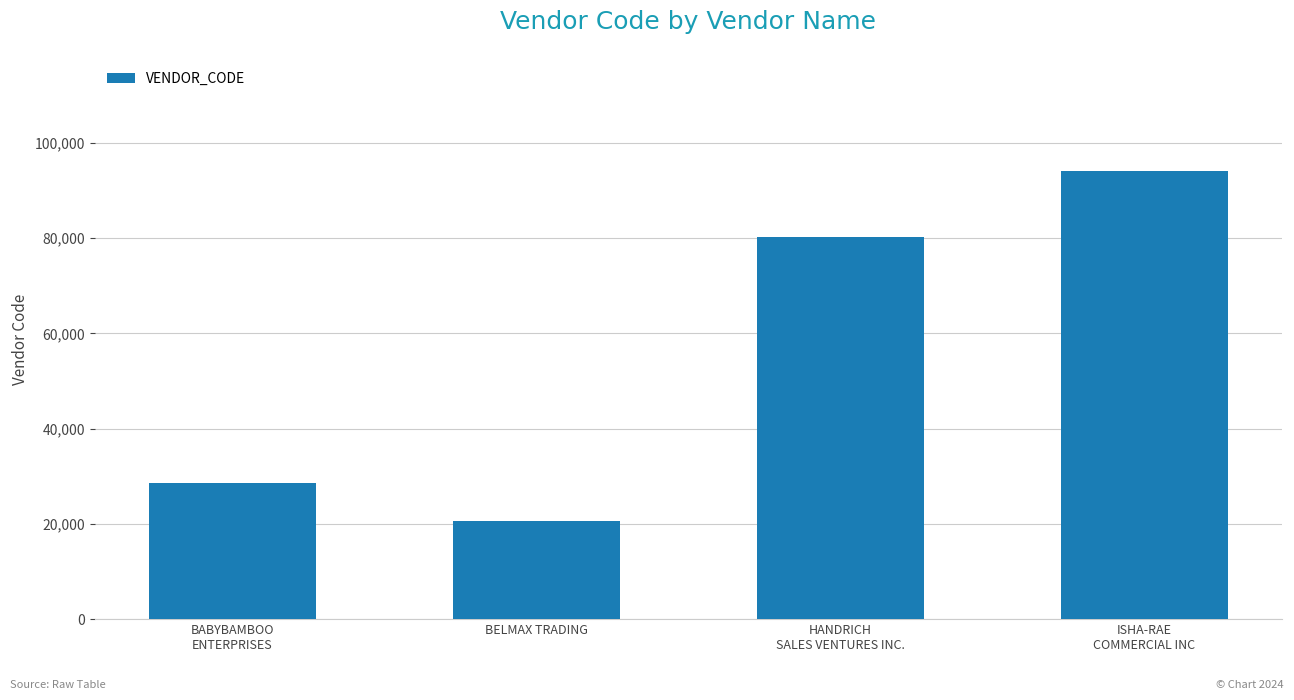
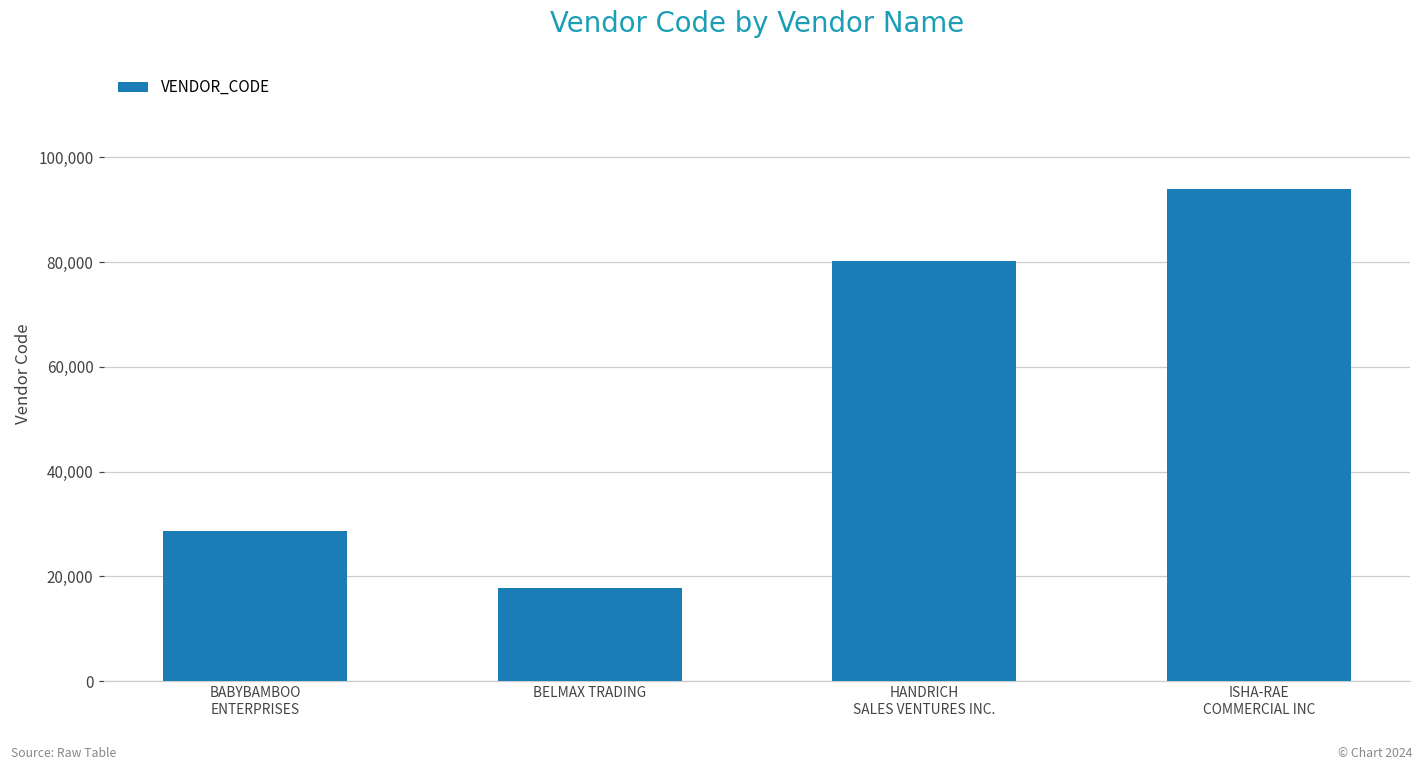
BELMAX TRADING: 21,000 -> 18,000
